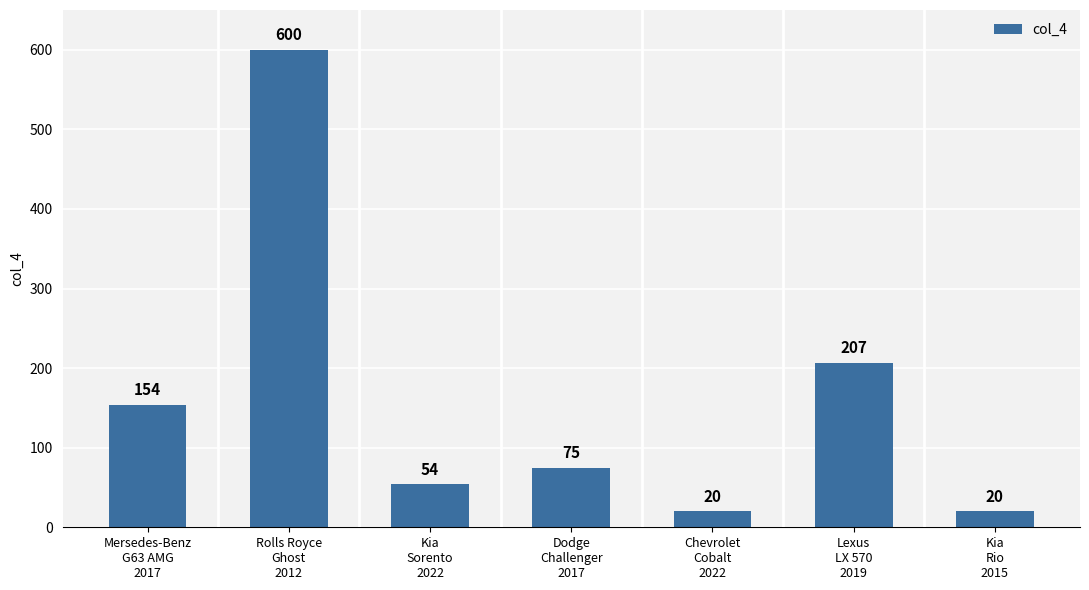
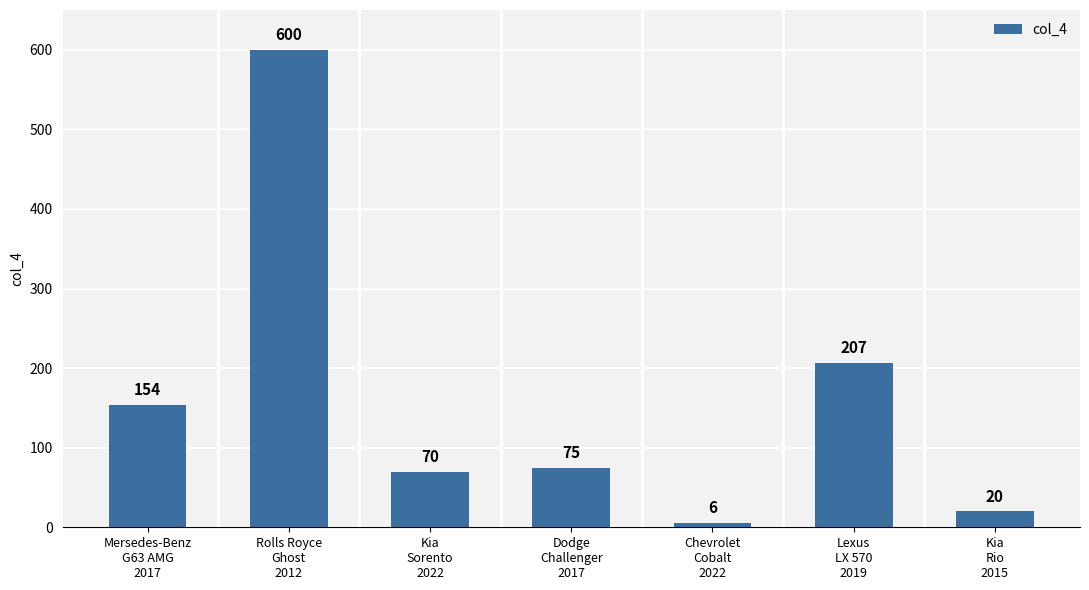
Kia Sorento 2022: 54 -> 70
Chevrolet Cobalt 2022: 20 -> 6
